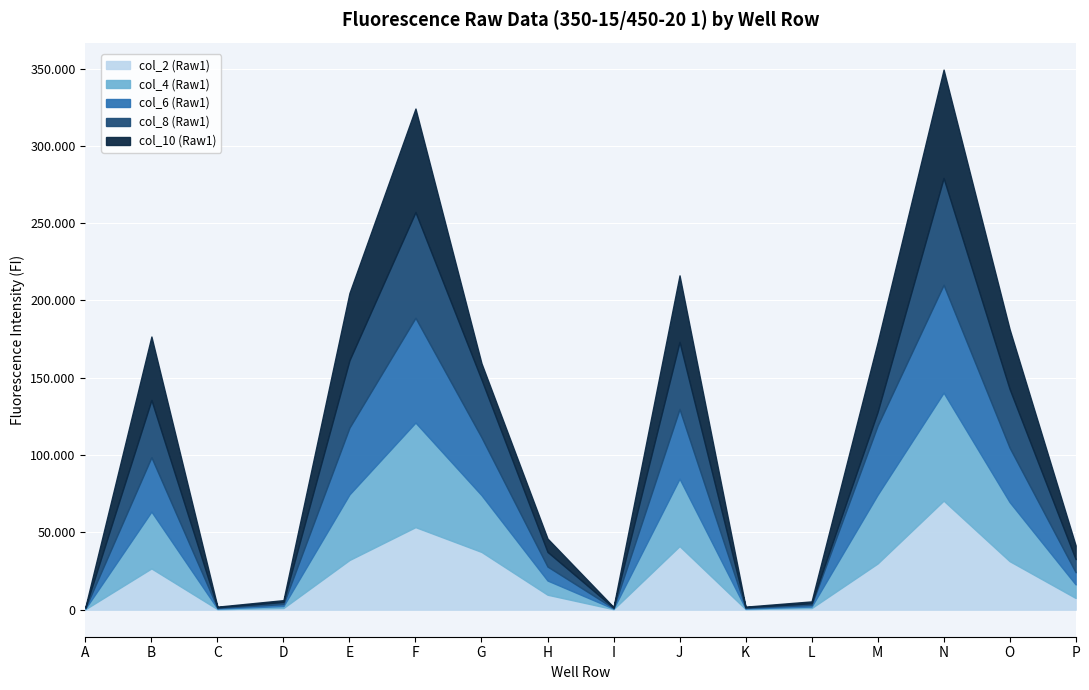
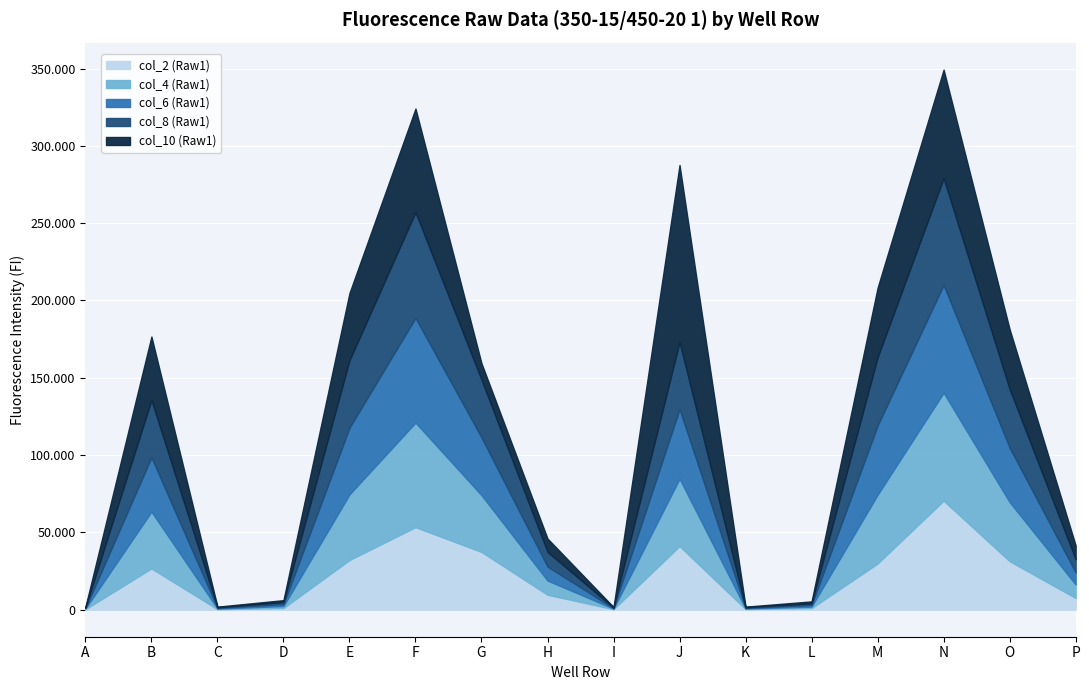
col_10 (Raw1), J: 43 -> 114
col_8 (Raw1), M: 9 -> 44
